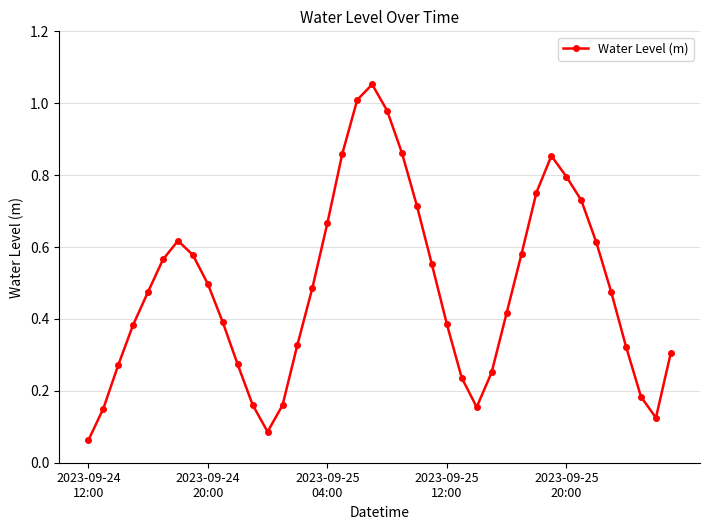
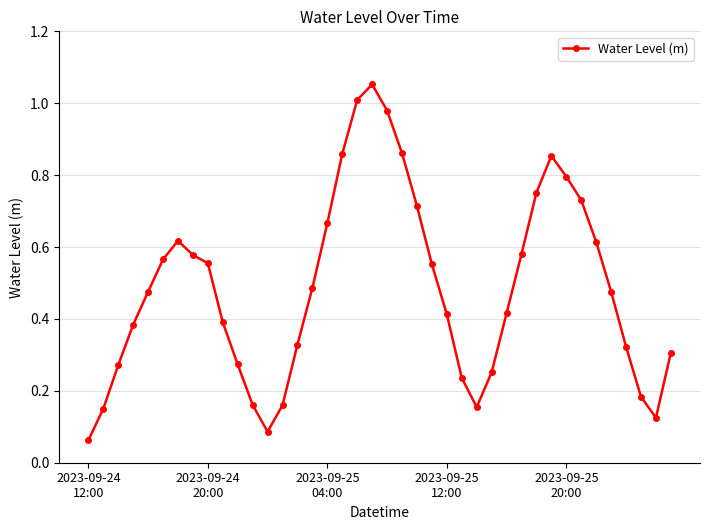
2023-09-24 20:00: 0.50 -> 0.55
2023-09-25 12:00: 0.39 -> 0.41
